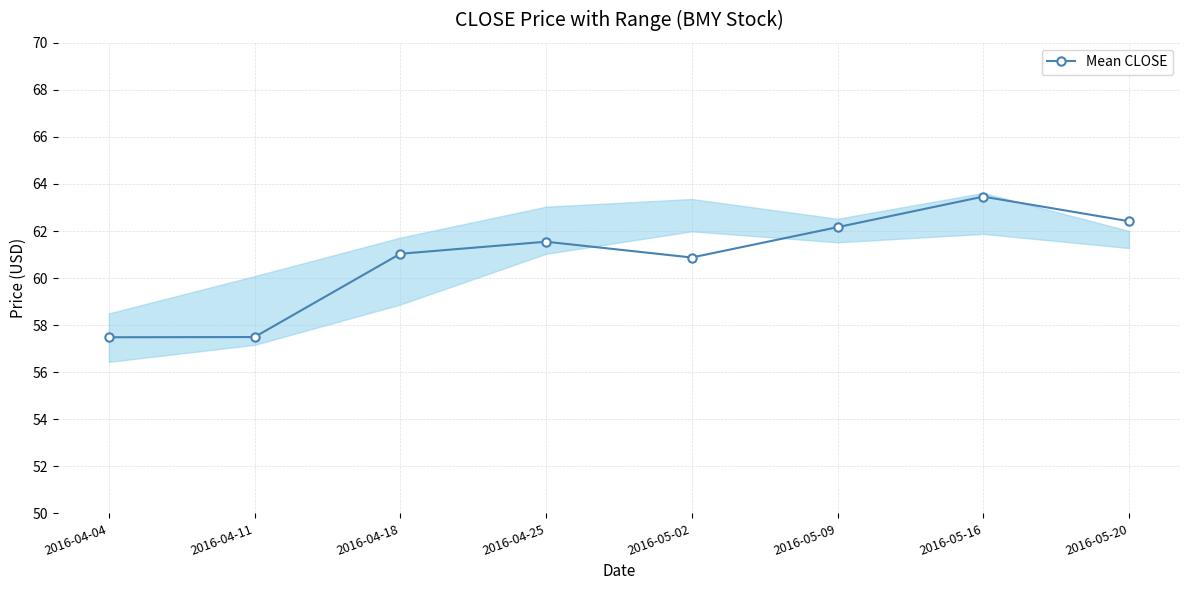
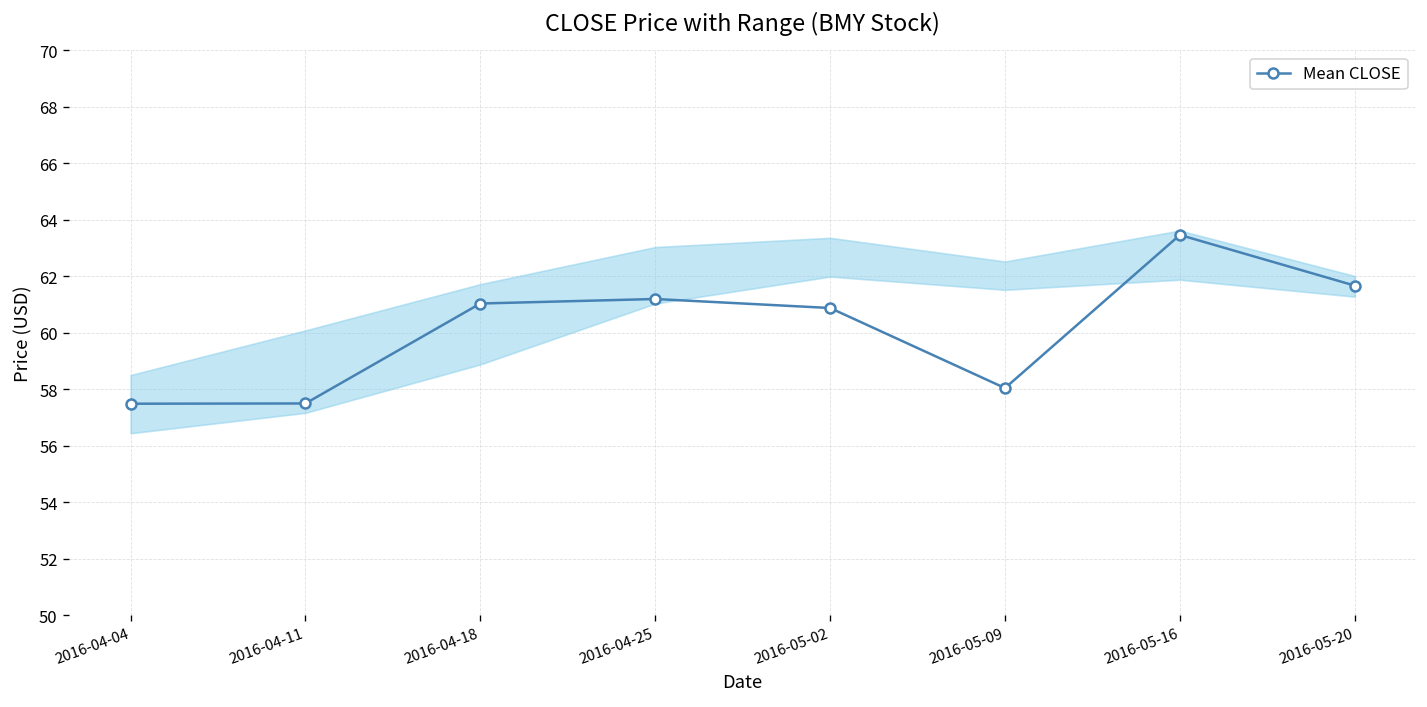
Mean CLOSE, 2016-04-25: 61.5 -> 61.2
Mean CLOSE, 2016-05-09: 62.2 -> 58.0
Mean CLOSE, 2016-05-20: 62.4 -> 61.7
